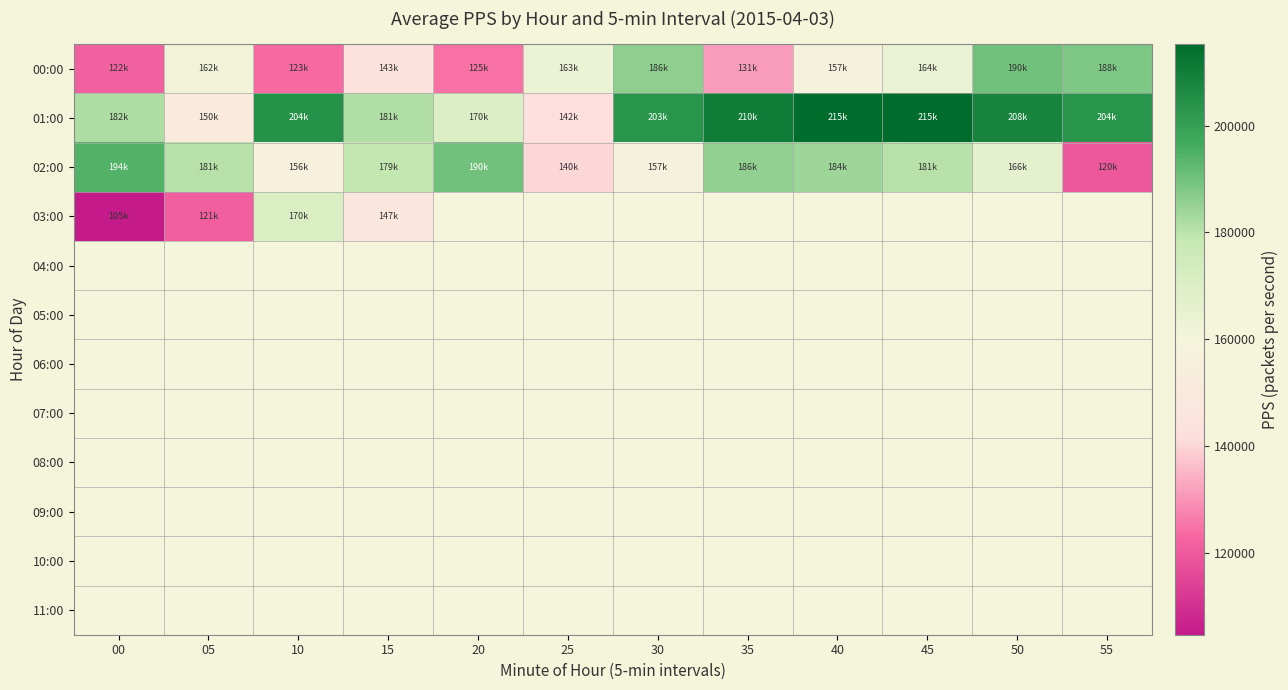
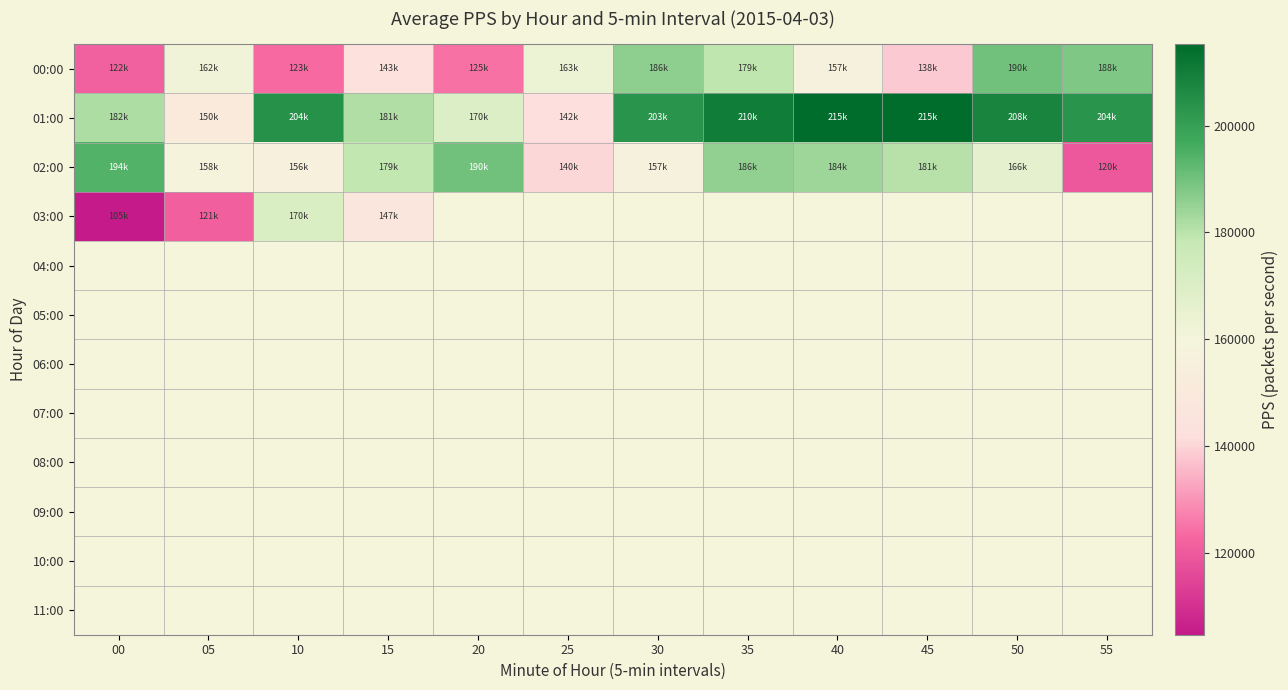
00:00, 35: 131k -> 179k
00:00, 45: 164k -> 138k
02:00, 05: 181k -> 158k
